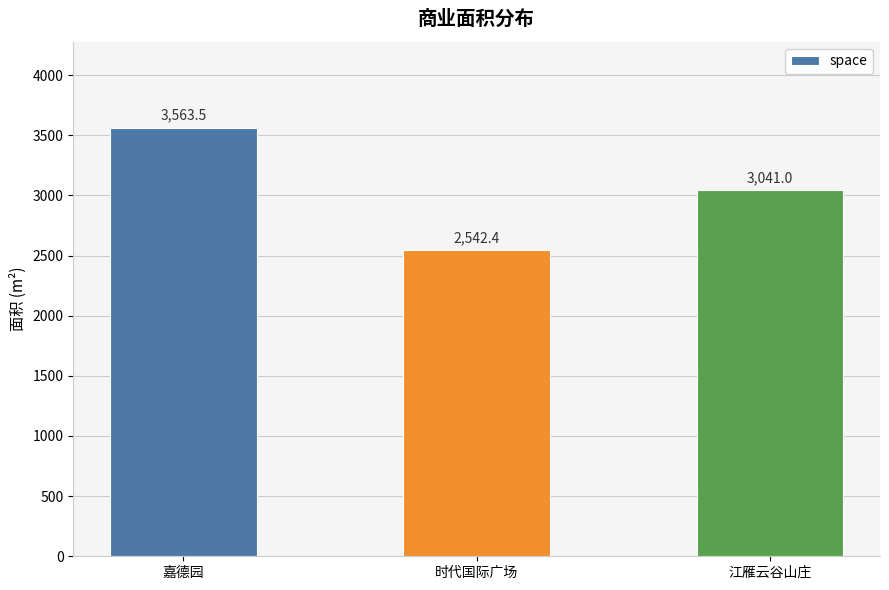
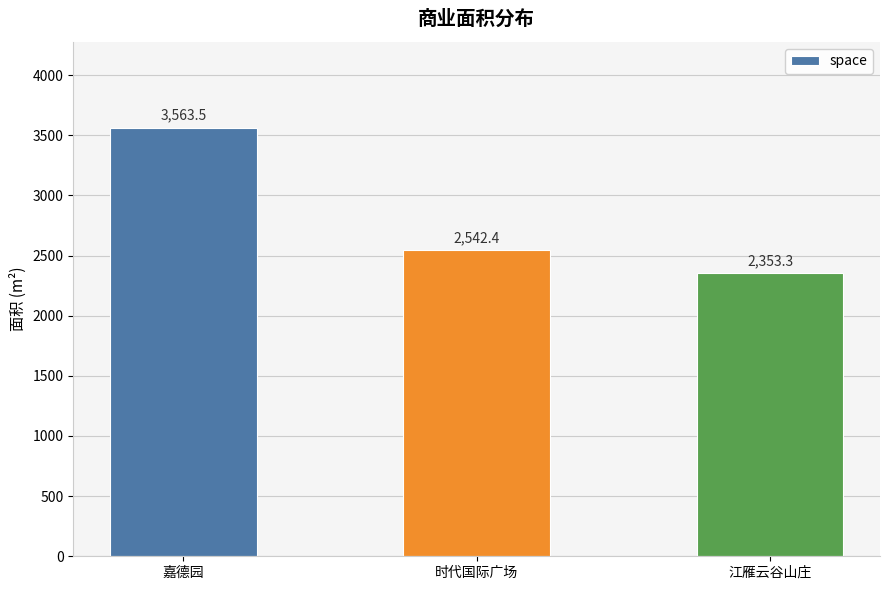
江雁云谷山庄: 3,041.0 -> 2,353.3
